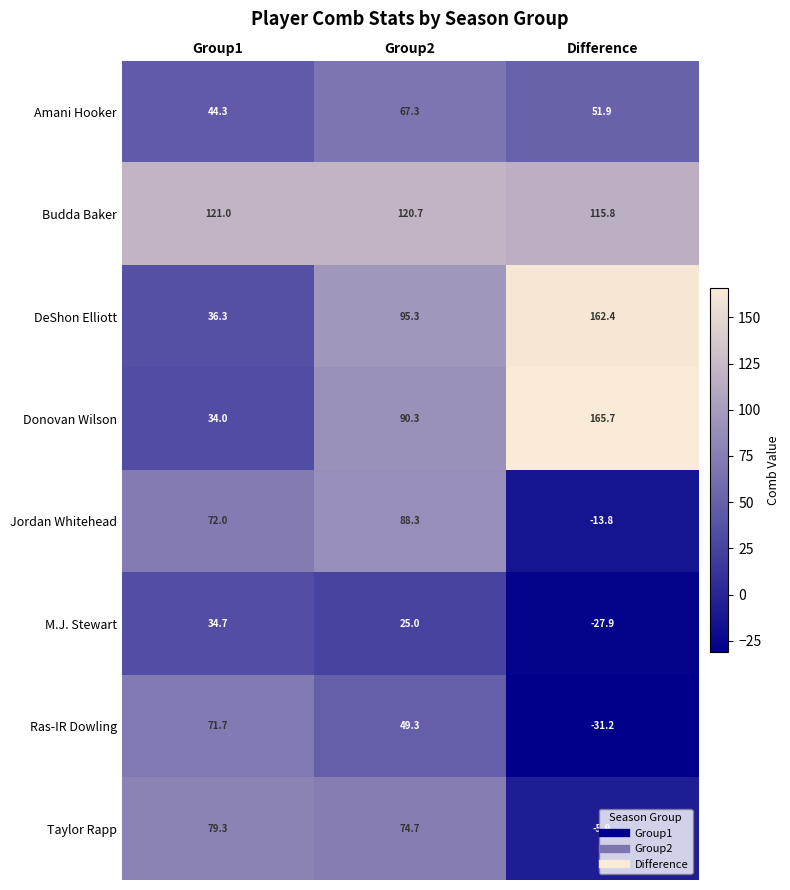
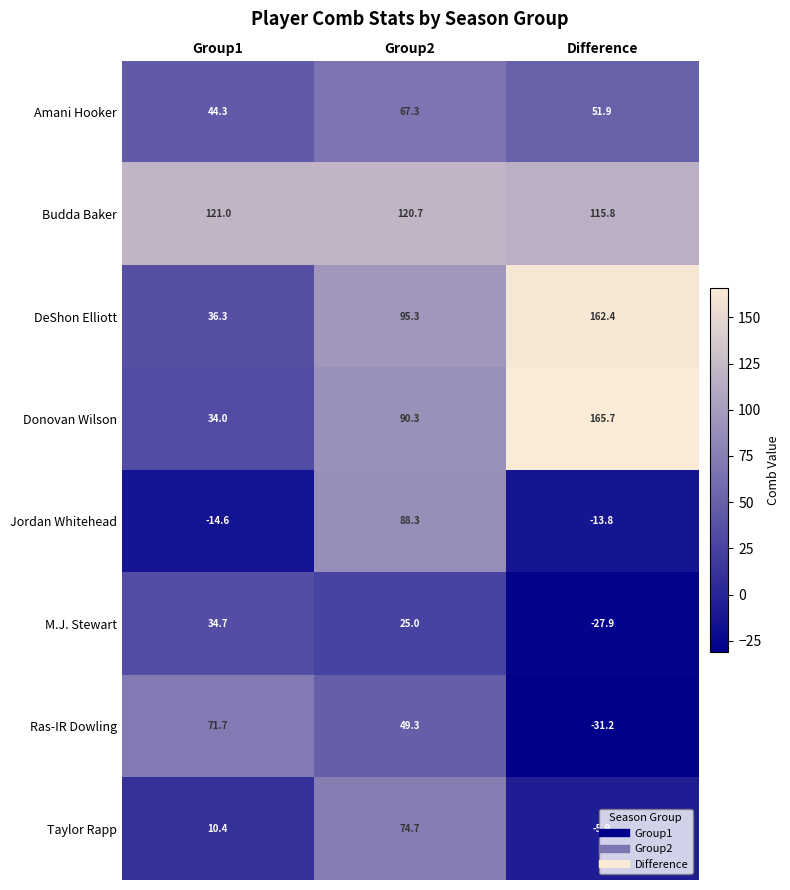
Jordan Whitehead, Group1: 72.0 -> -14.6
Taylor Rapp, Group1: 79.3 -> 10.4
